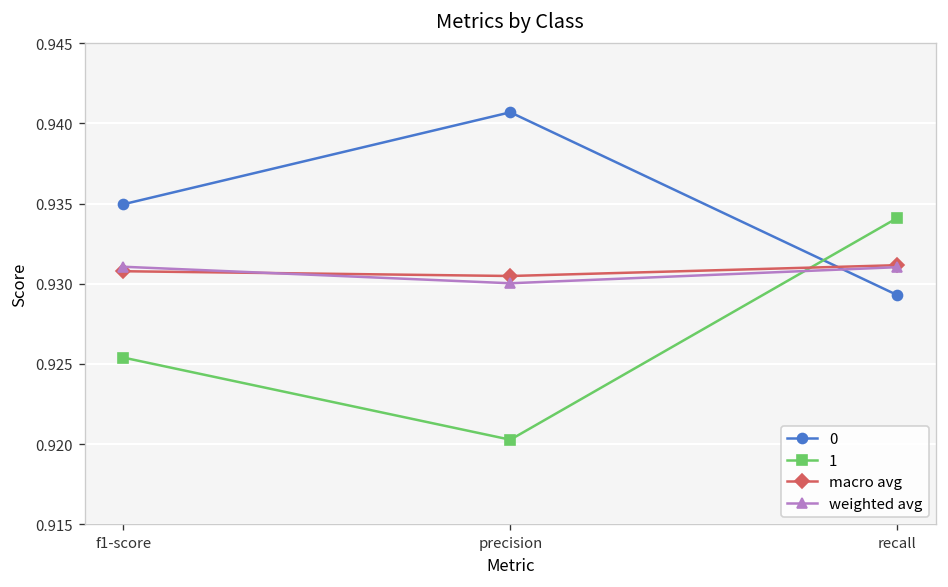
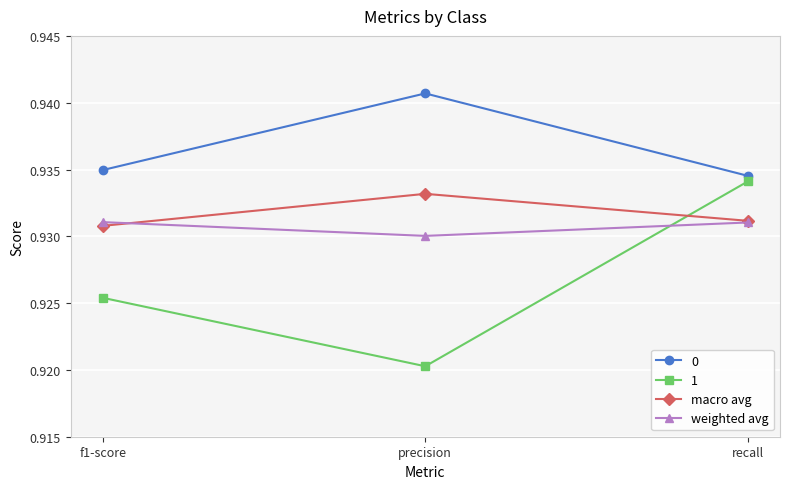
macro avg, precision: 0.9305 -> 0.9332
0, recall: 0.9293 -> 0.9345
